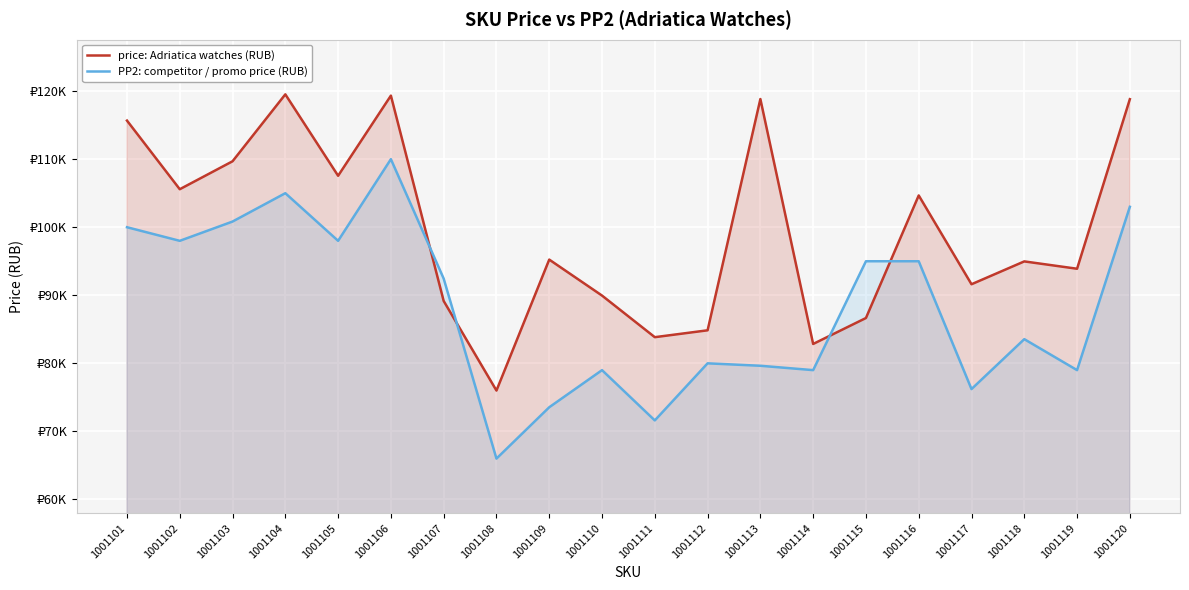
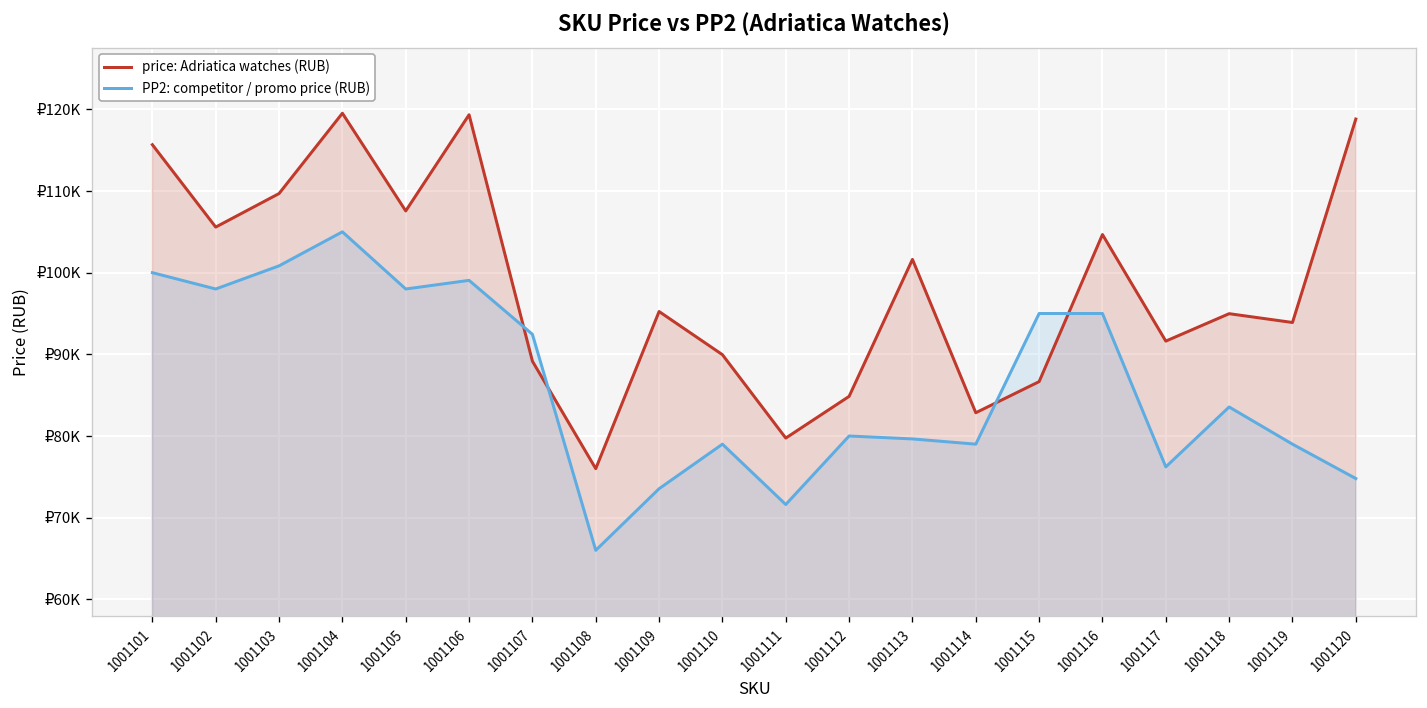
PP2: competitor / promo price (RUB), 1001106: ₽110000 -> ₽99000
price: Adriatica watches (RUB), 1001111: ₽84000 -> ₽80000
price: Adriatica watches (RUB), 1001113: ₽119000 -> ₽102000
PP2: competitor / promo price (RUB), 1001120: ₽103000 -> ₽75000
